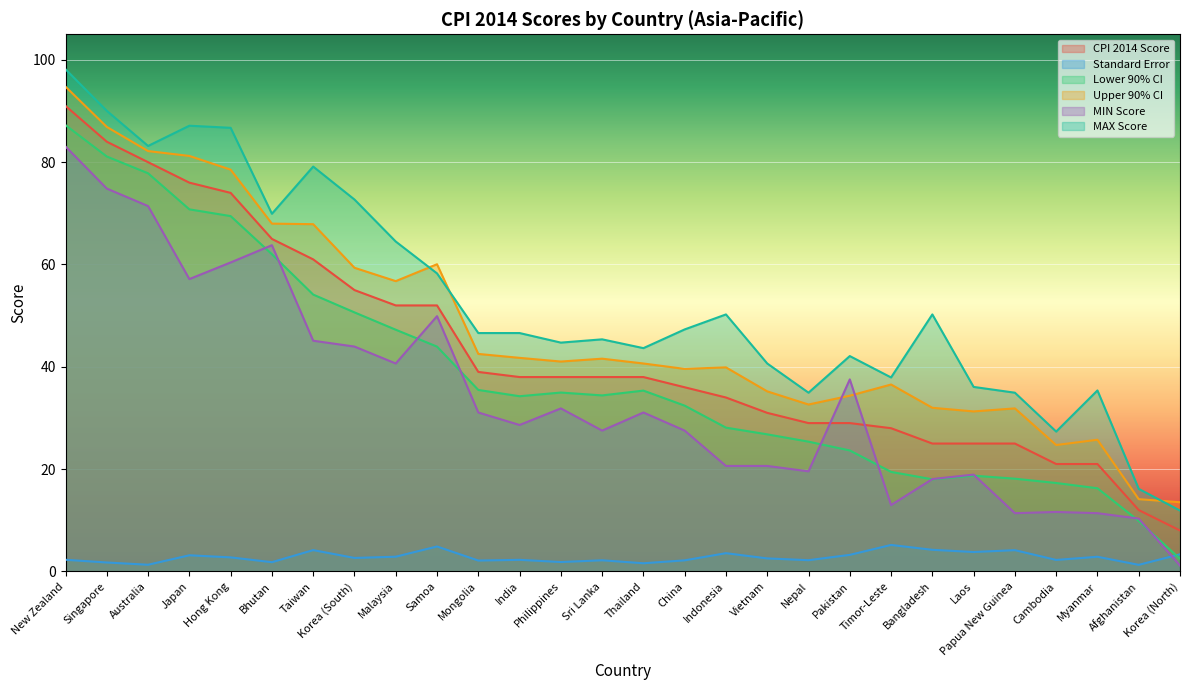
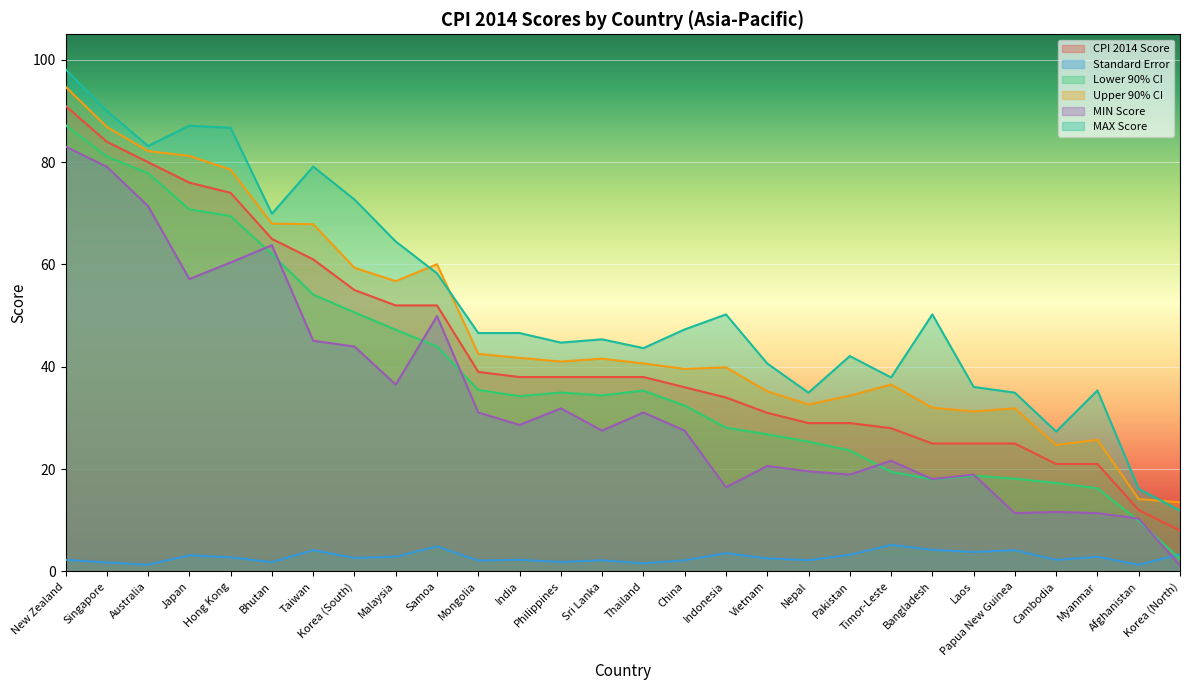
MIN Score, Singapore: 75 -> 79
MIN Score, Malaysia: 41 -> 37
MIN Score, Indonesia: 21 -> 16
MIN Score, Pakistan: 38 -> 19
MIN Score, Timor-Leste: 13 -> 22
